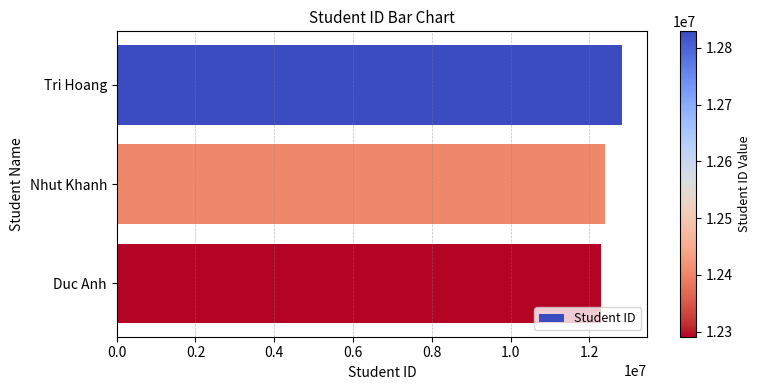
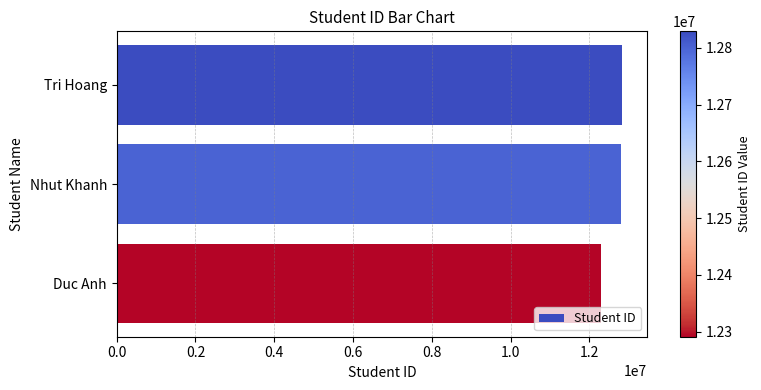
Nhut Khanh: 12400000 -> 12800000
